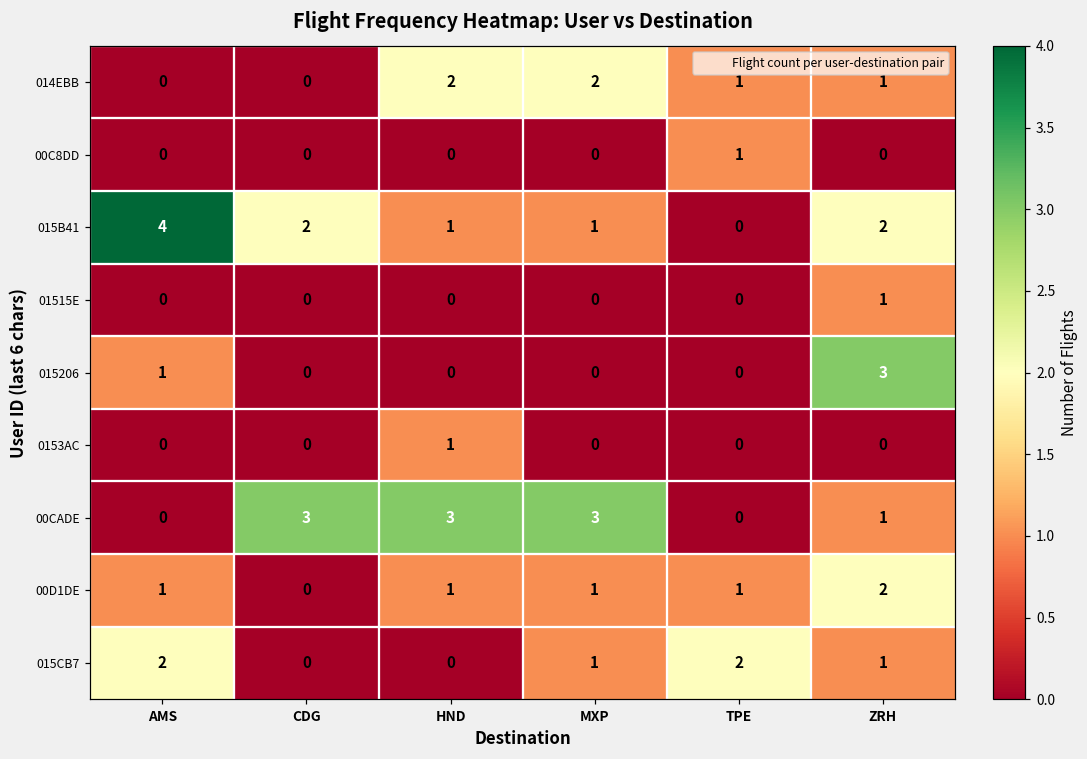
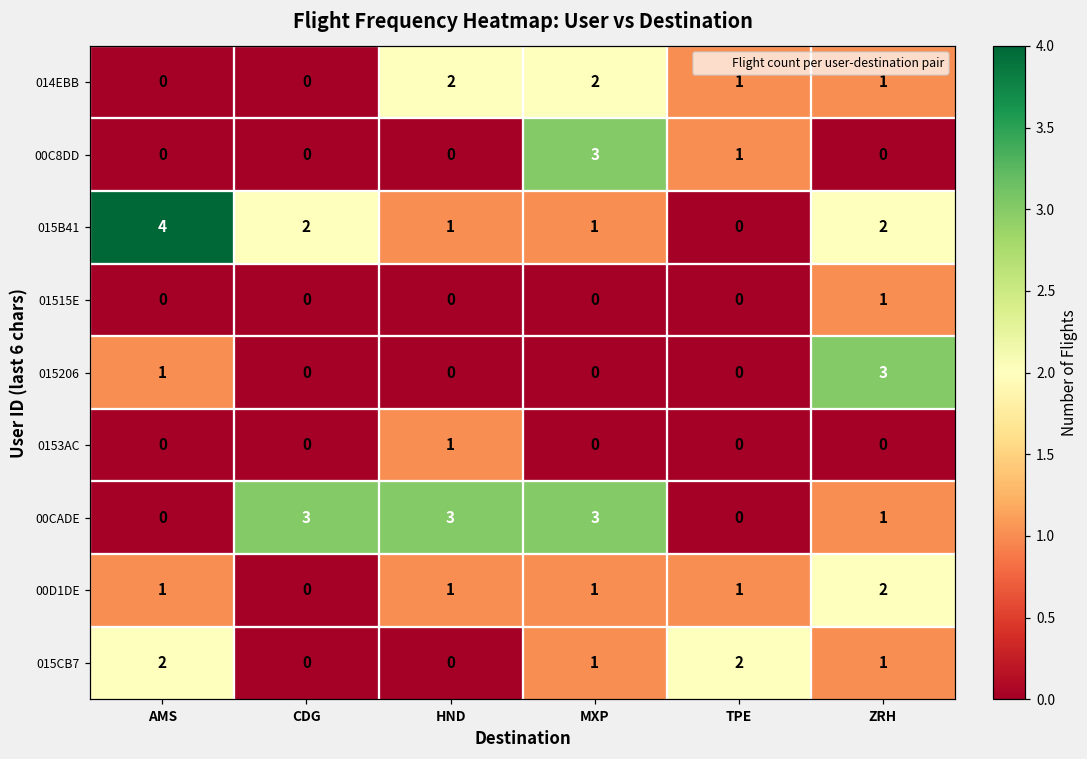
00C8DD, MXP: 0 -> 3
